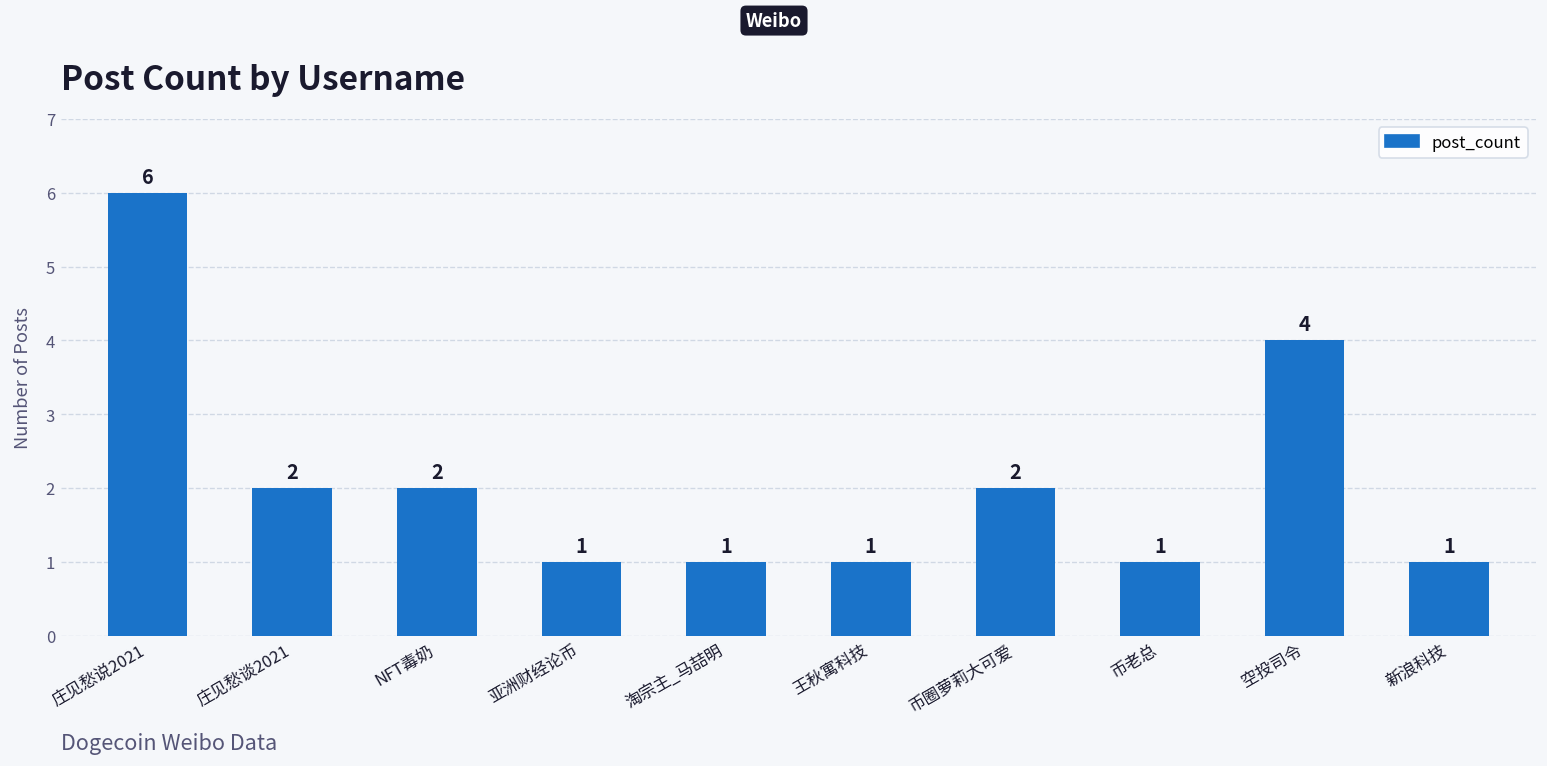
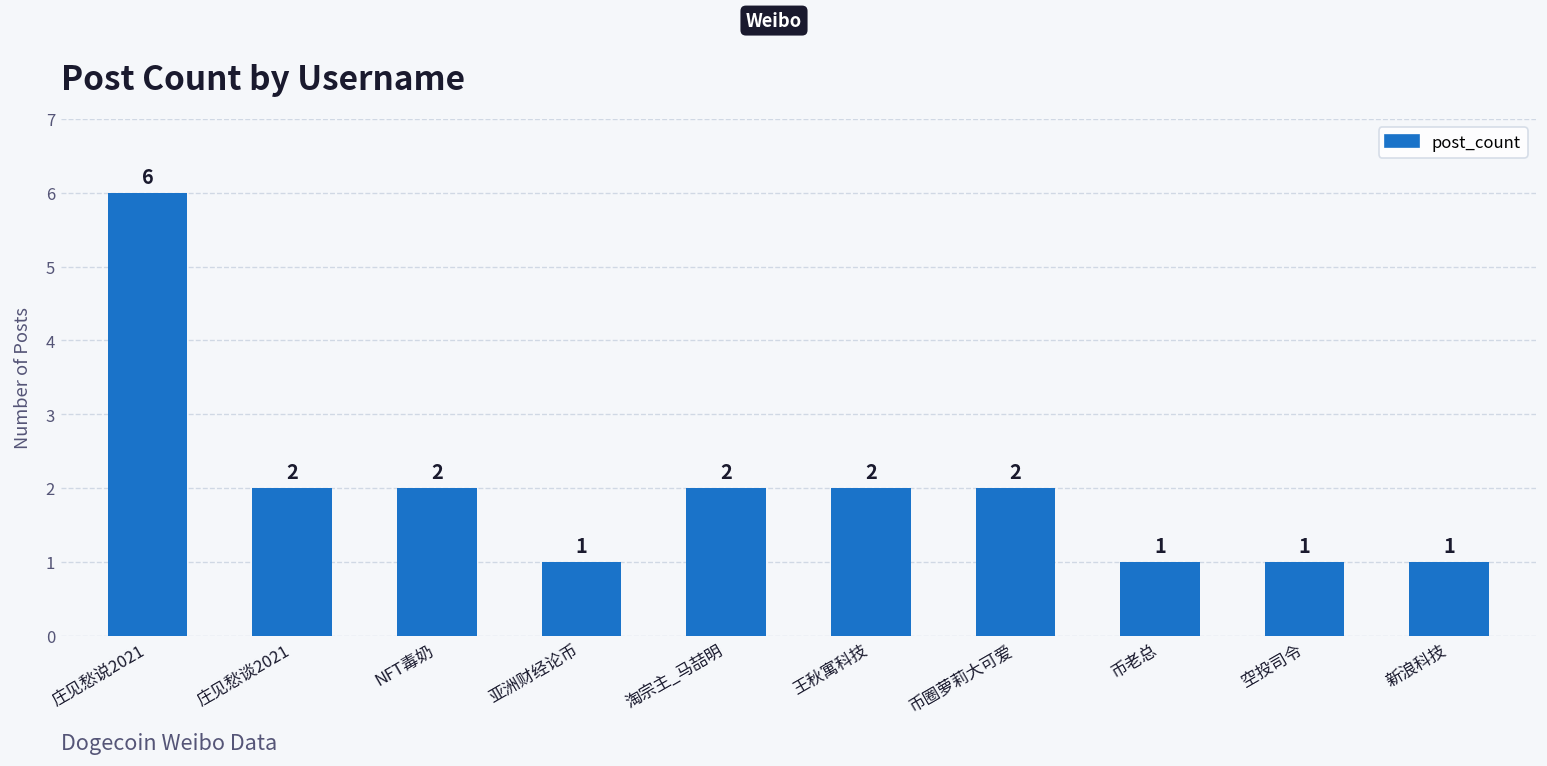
淘宗主_马喆明: 1 -> 2
王秋寓科技: 1 -> 2
空投司令: 4 -> 1
